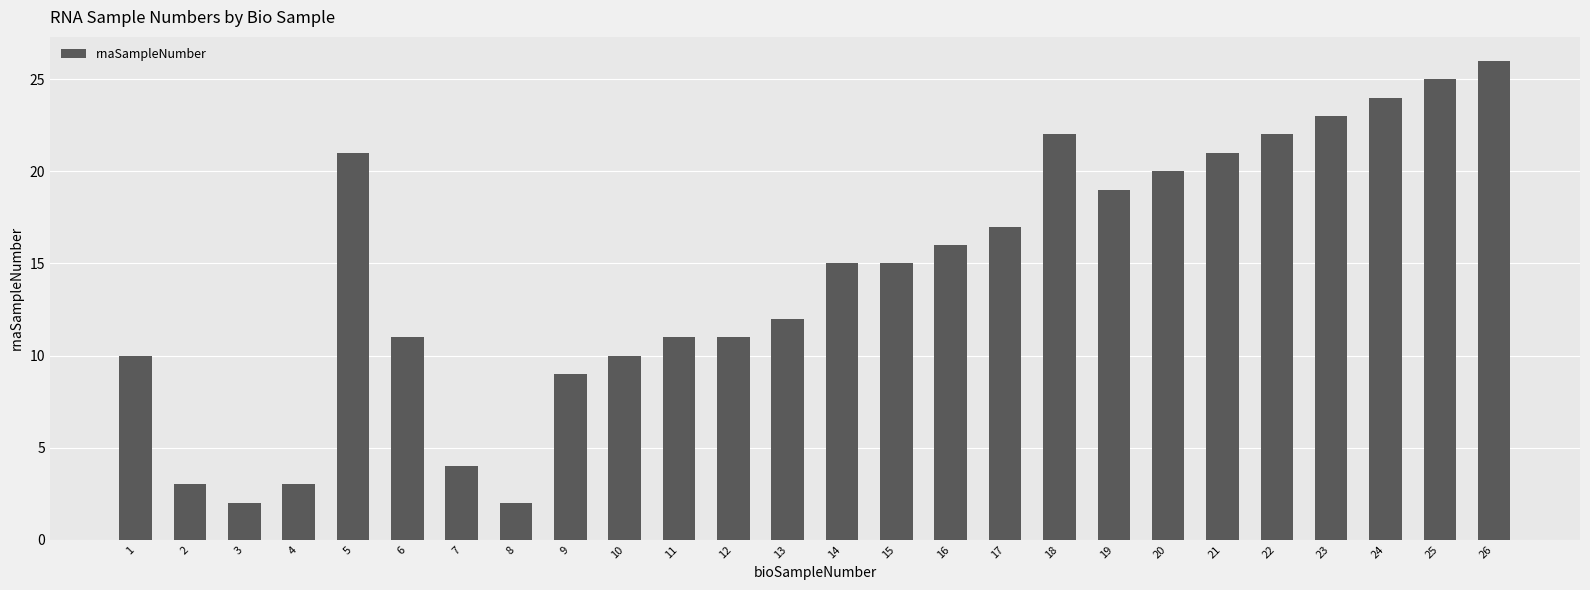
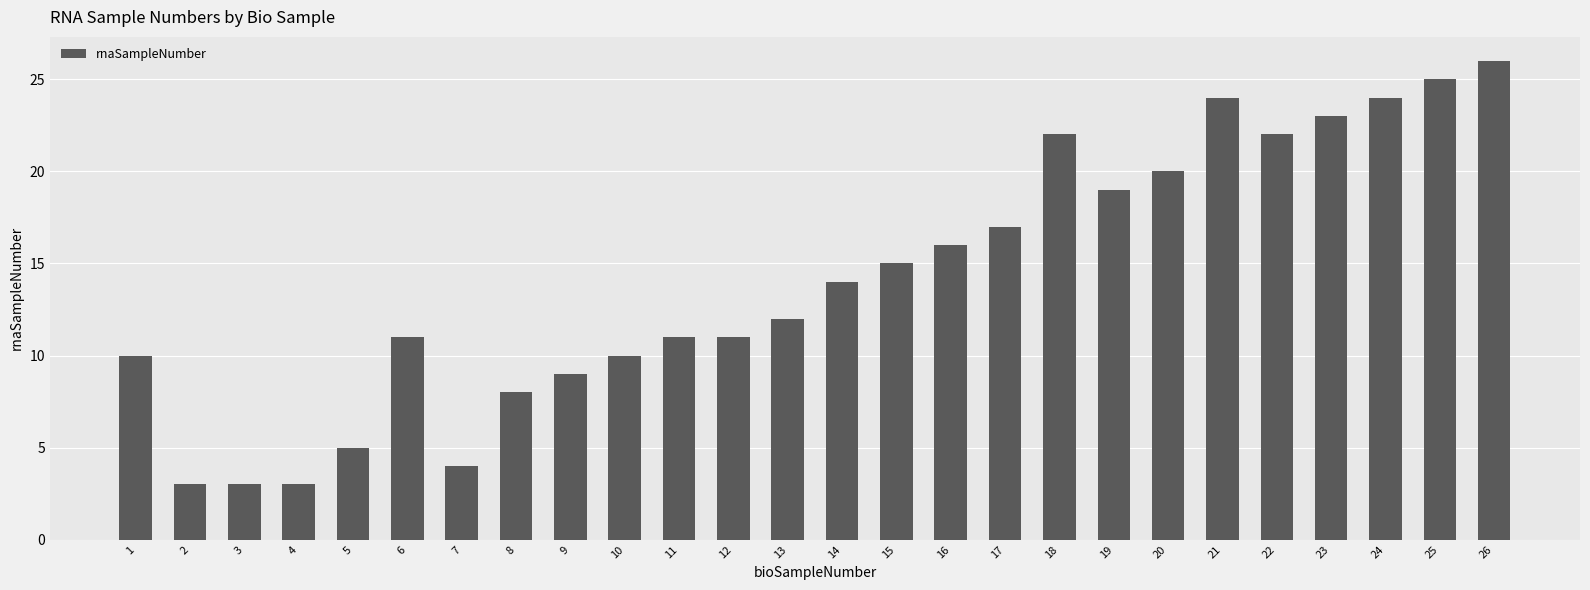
3: 2 -> 3
5: 21 -> 5
8: 2 -> 8
14: 15 -> 14
21: 21 -> 24
